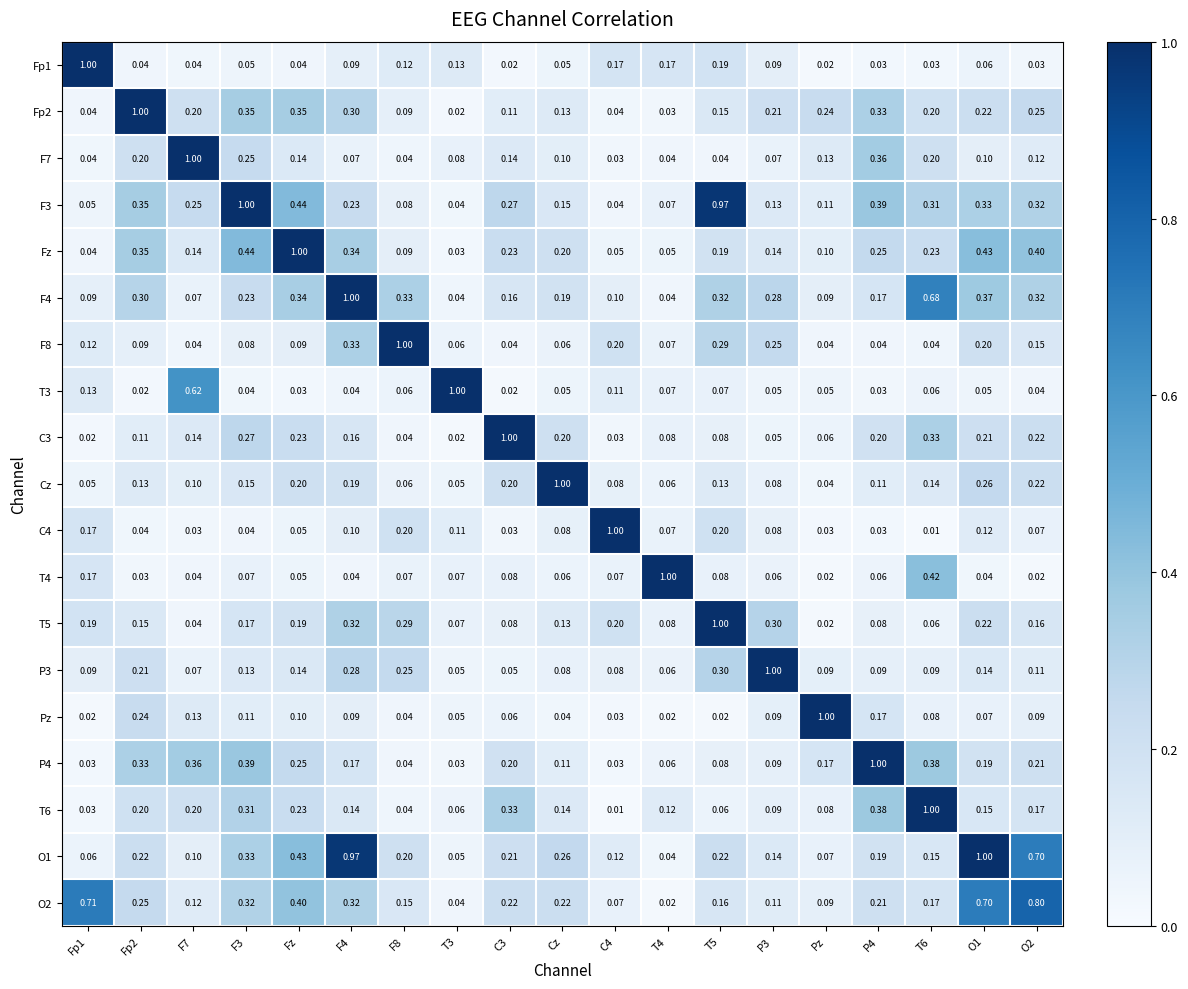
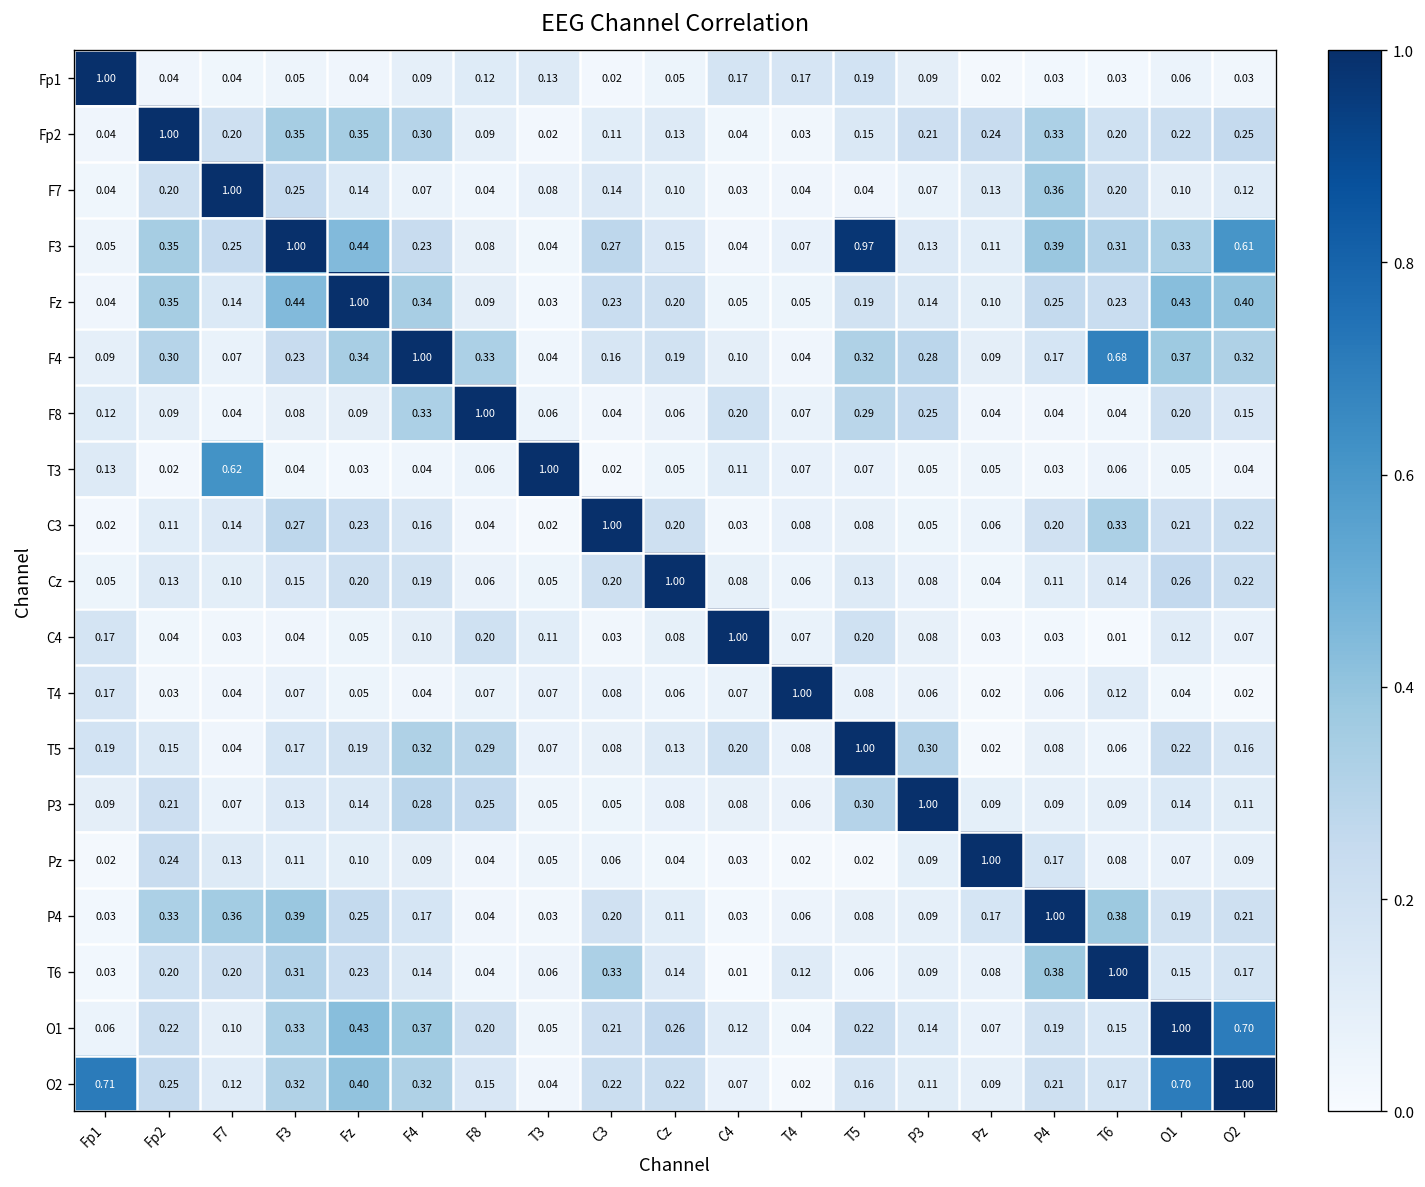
F3, O2: 0.32 -> 0.61
T4, T6: 0.42 -> 0.12
O1, F4: 0.97 -> 0.37
O2, O2: 0.80 -> 1.00
